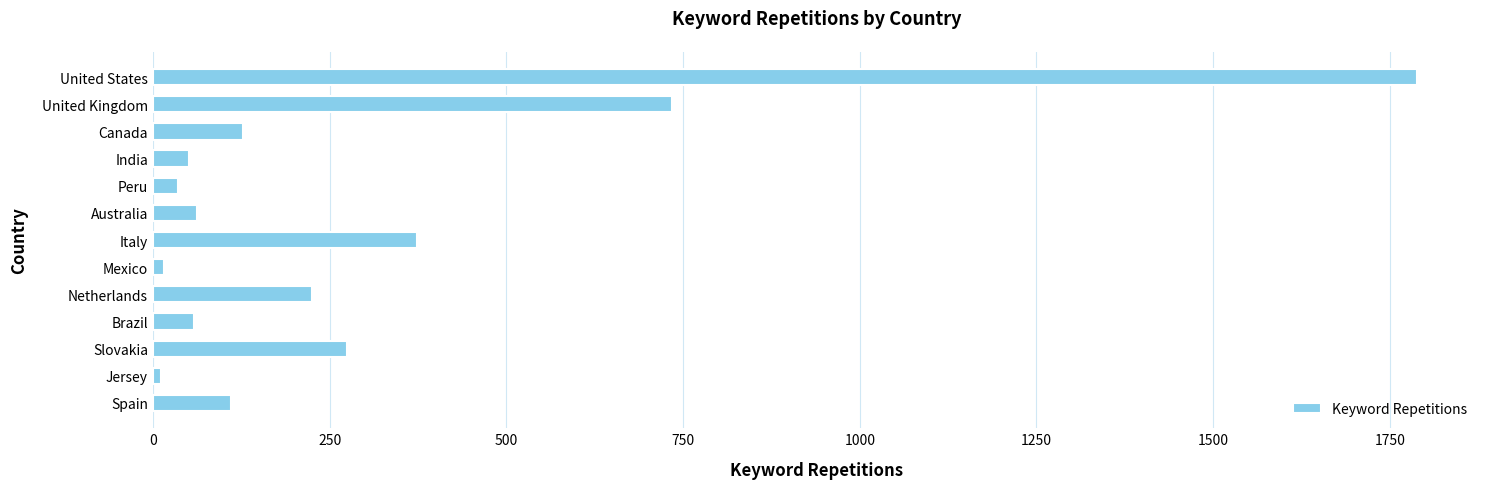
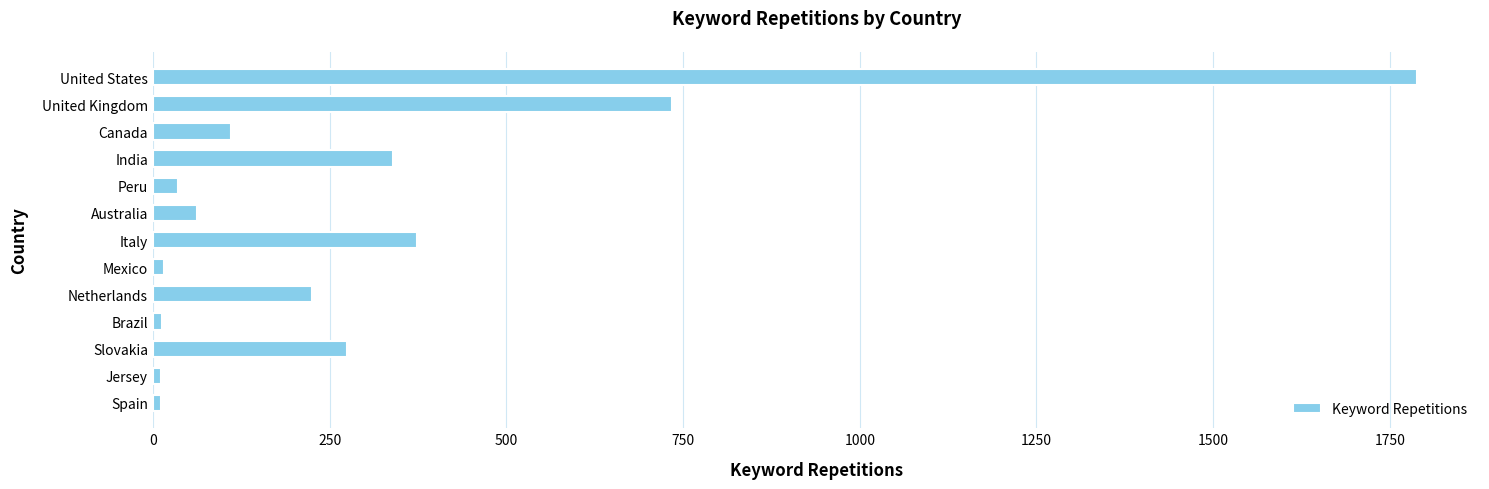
Canada: 130 -> 110
India: 50 -> 340
Brazil: 60 -> 10
Spain: 110 -> 10
